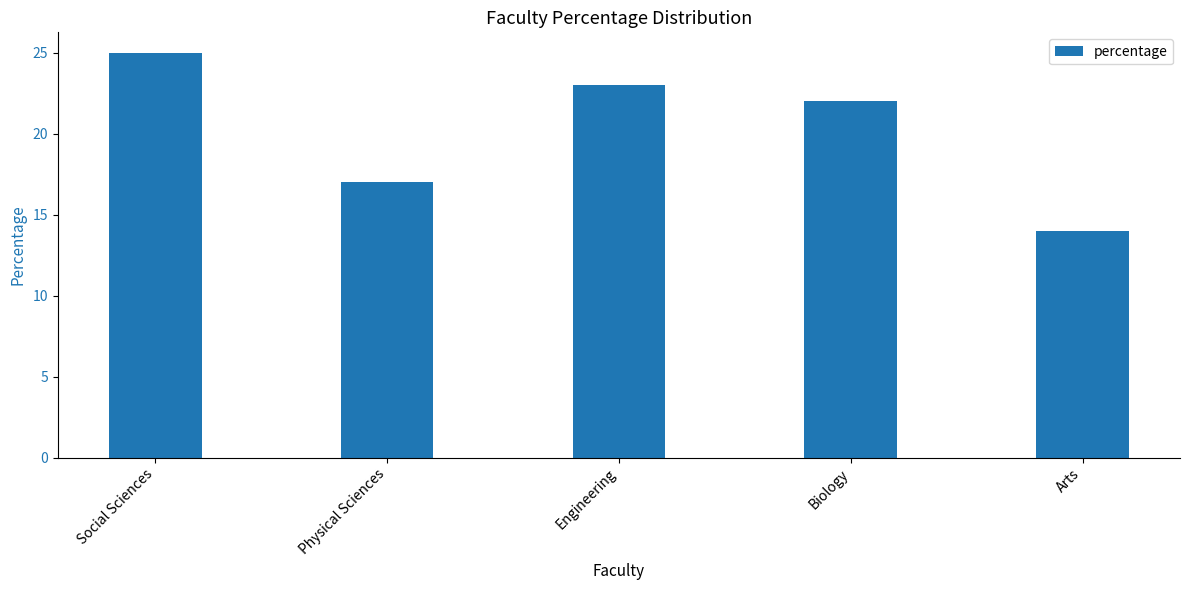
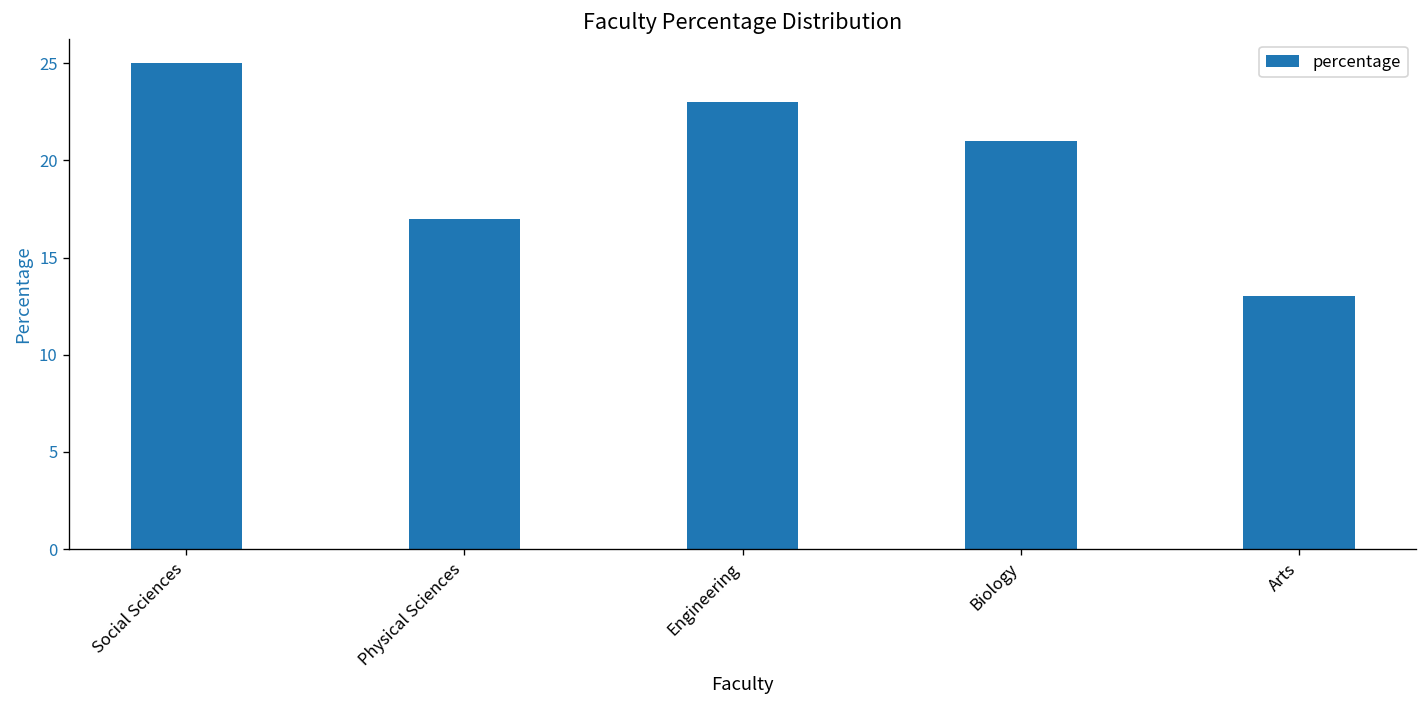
Biology: 22 -> 21
Arts: 14 -> 13
